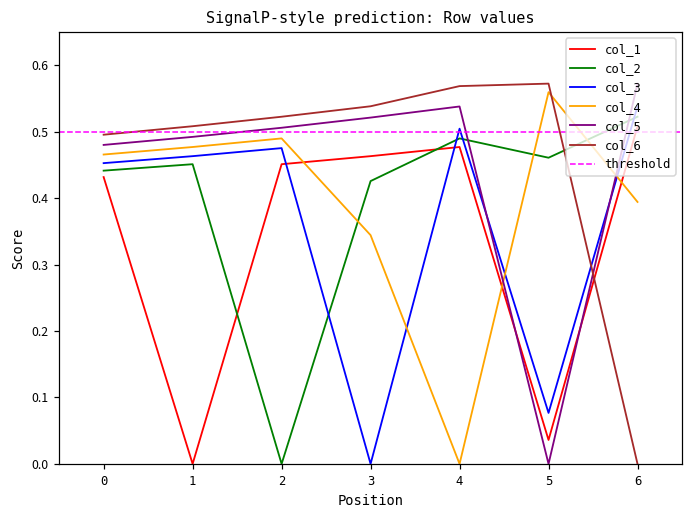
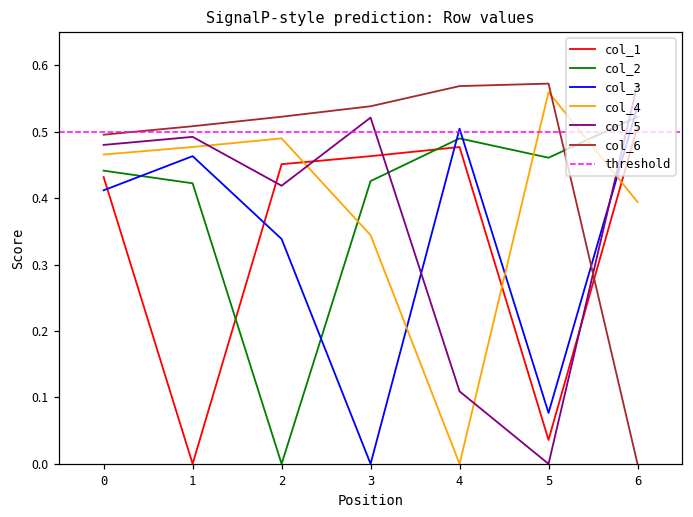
col_3, 0: 0.45 -> 0.41
col_2, 1: 0.45 -> 0.42
col_3, 2: 0.48 -> 0.34
col_5, 2: 0.51 -> 0.42
col_5, 4: 0.54 -> 0.11
